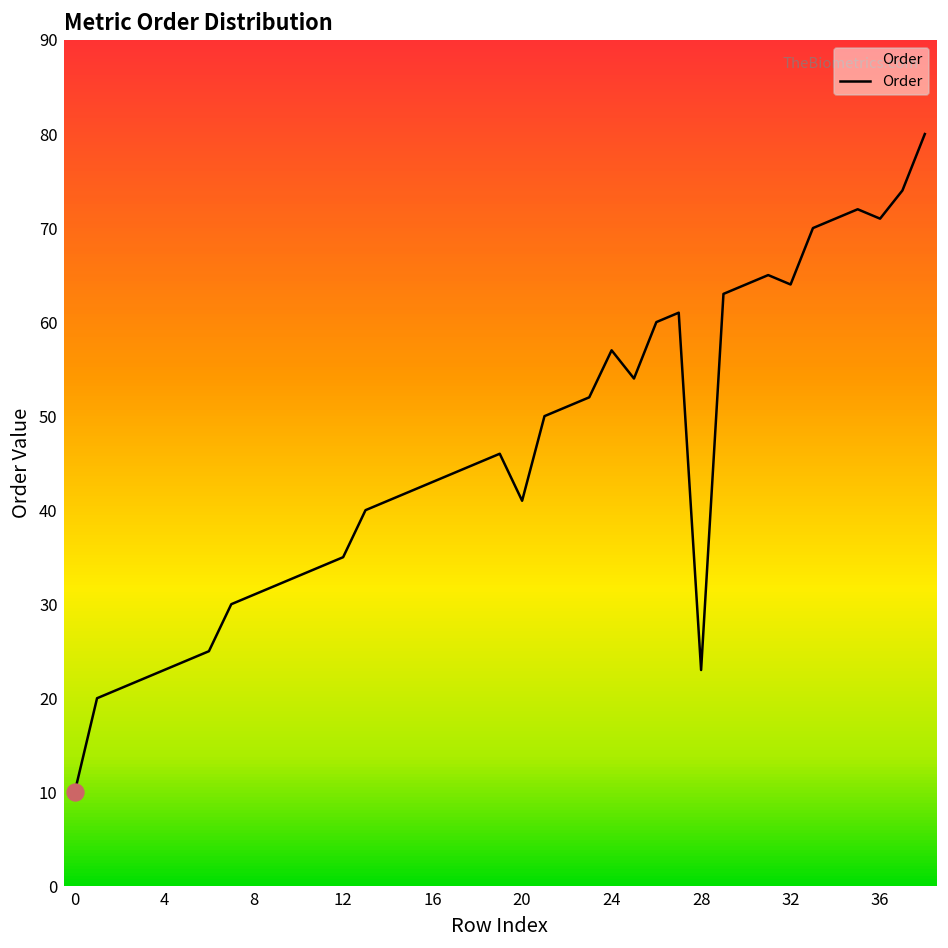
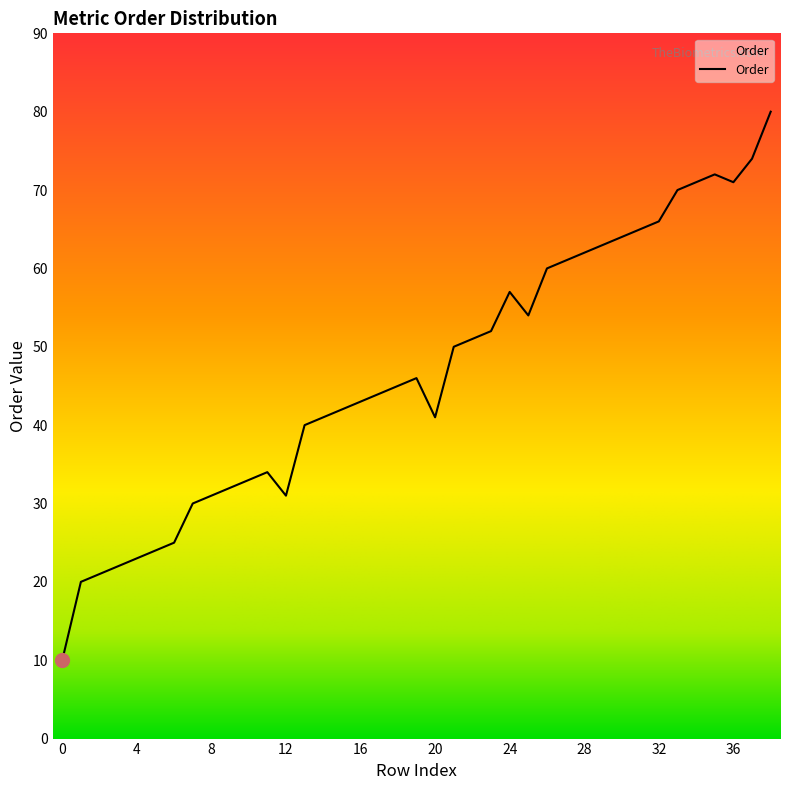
Order, 12: 35 -> 31
Order, 28: 23 -> 62
Order, 32: 64 -> 66
